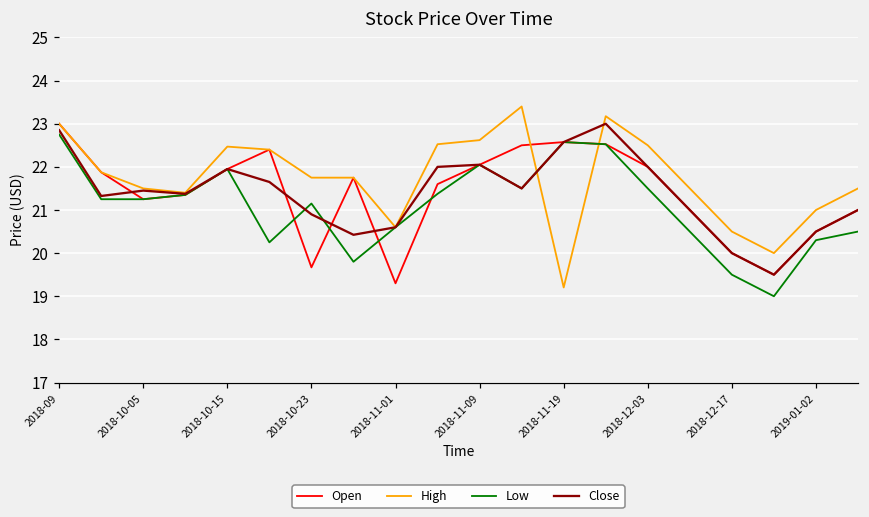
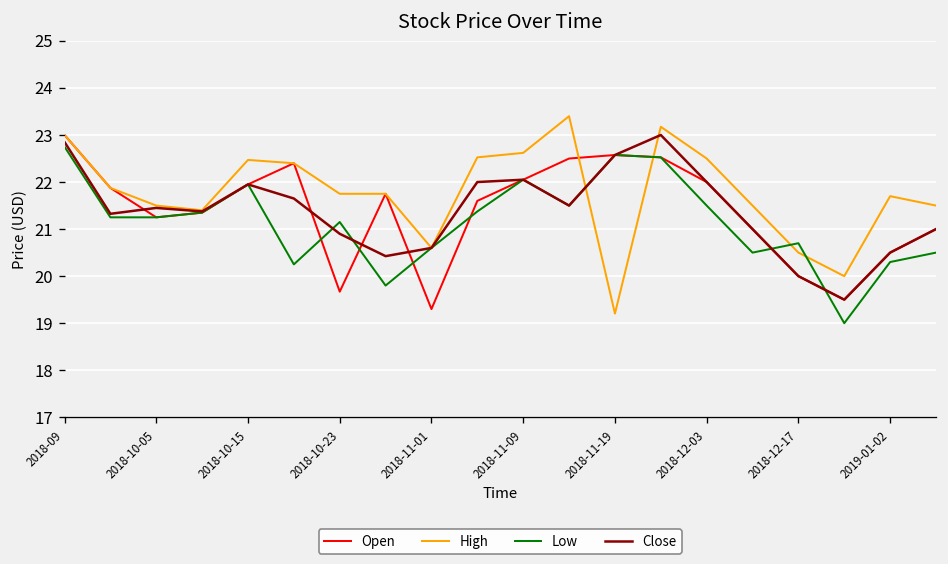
Low, 2018-12-17: 19.5 -> 20.7
High, 2019-01-02: 21.0 -> 21.7
